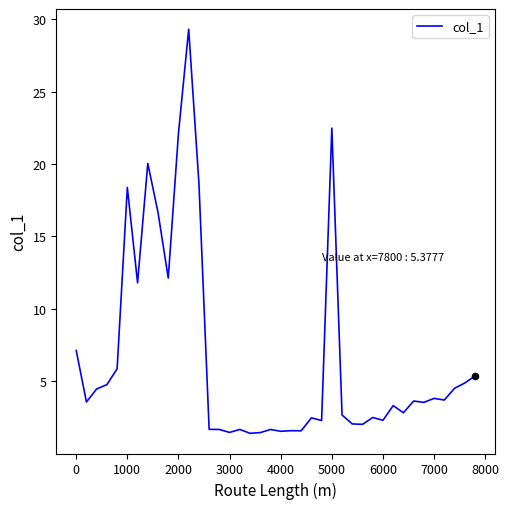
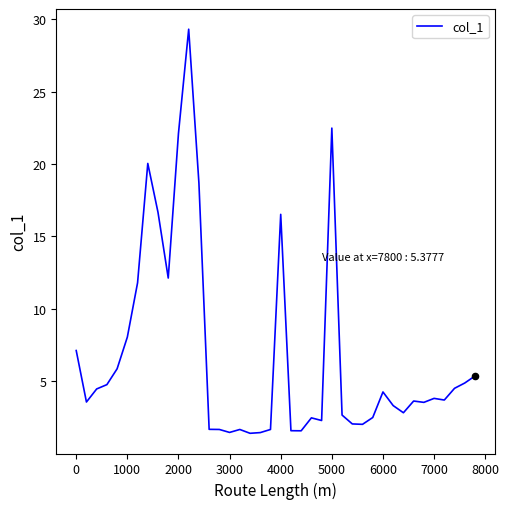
col_1, 1000: 18.4 -> 8.1
col_1, 4000: 1.6 -> 16.5
col_1, 6000: 2.3 -> 4.3
